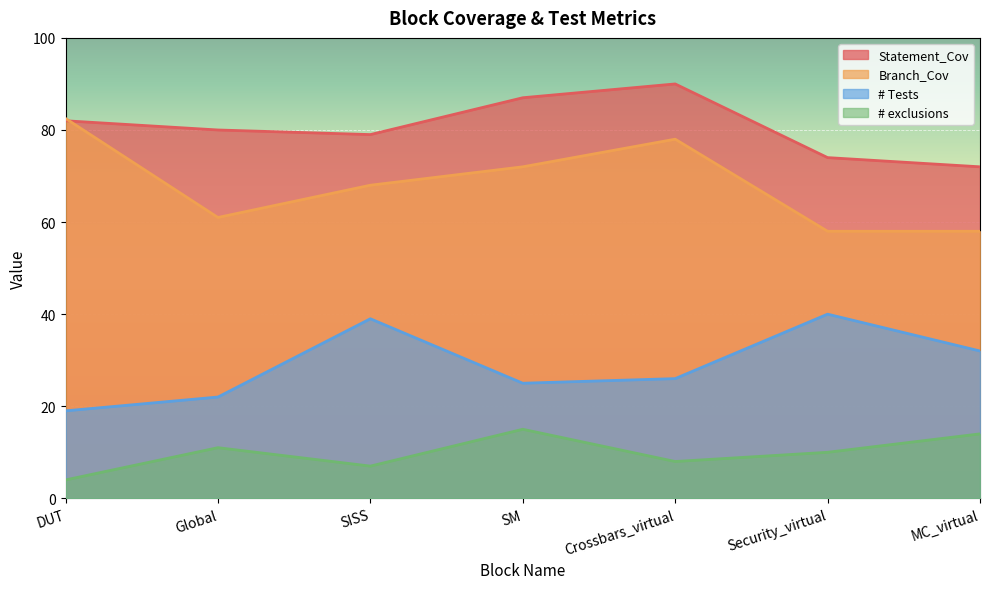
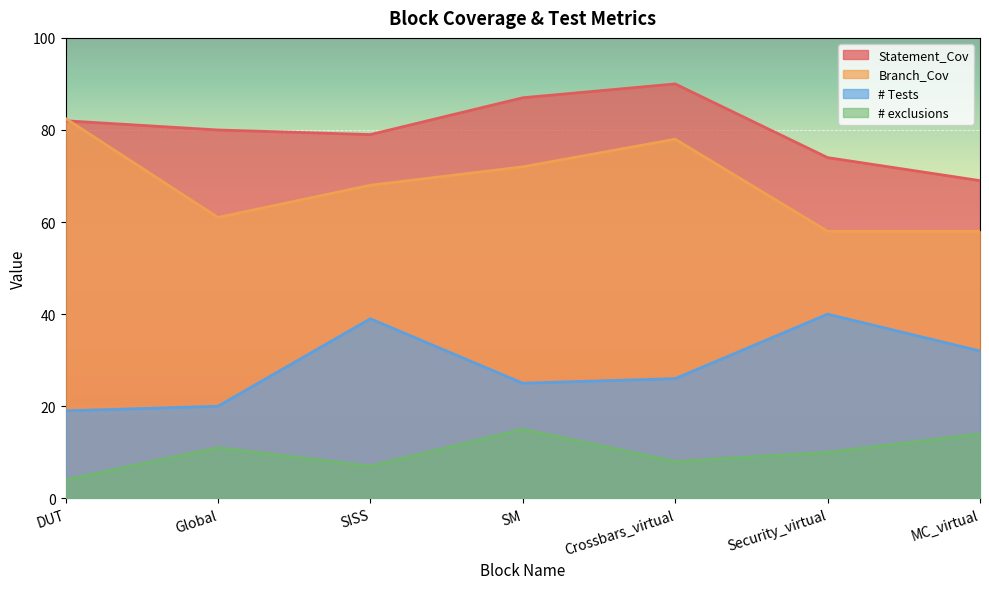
# Tests, Global: 22 -> 20
Statement_Cov, MC_virtual: 72 -> 69
